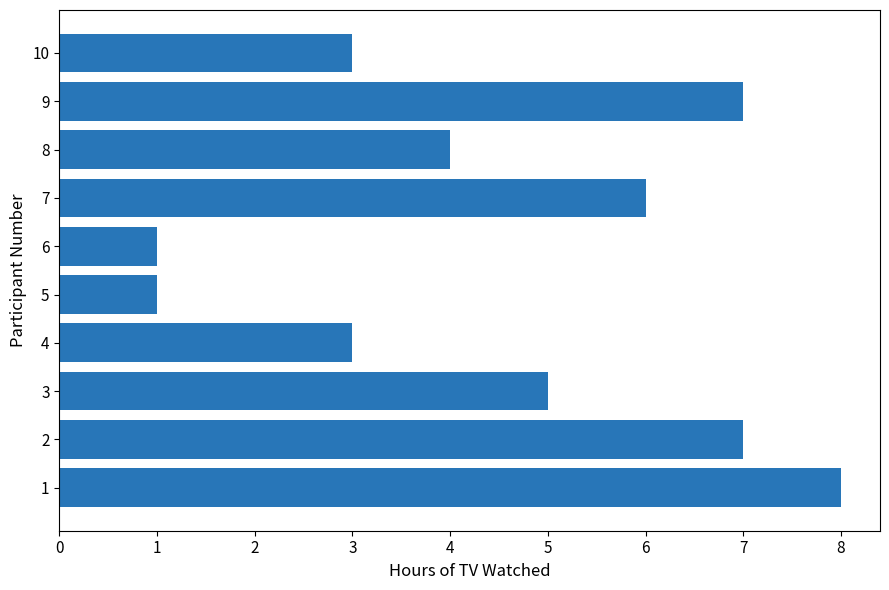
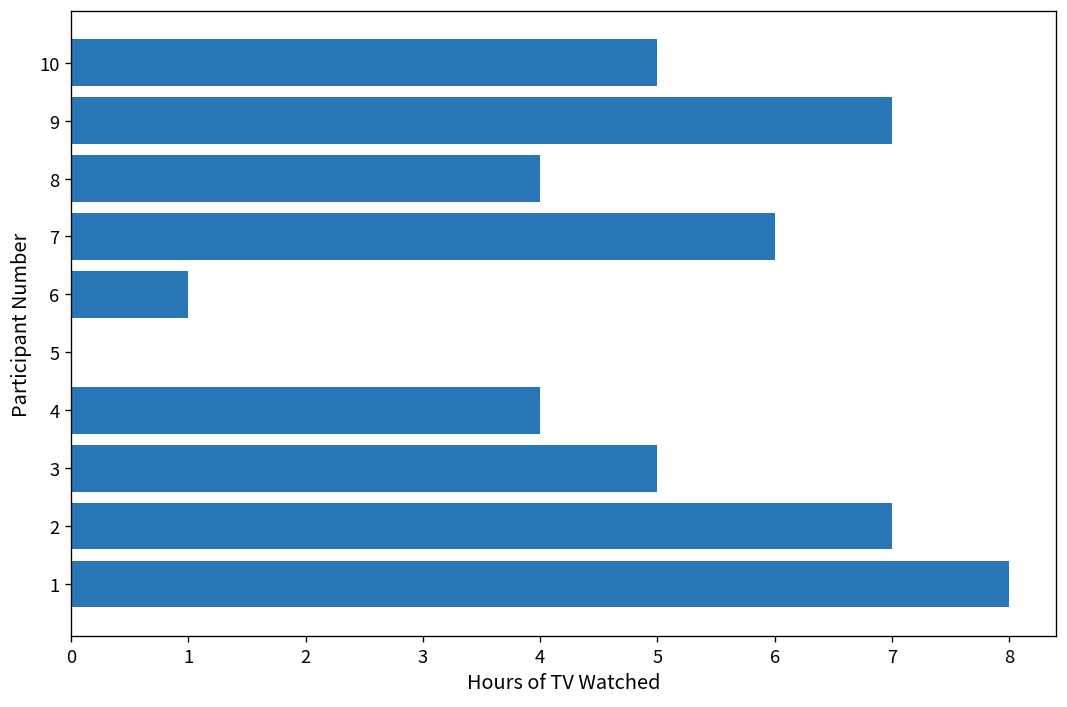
10: 3 -> 5
5: 1 -> 0
4: 3 -> 4
